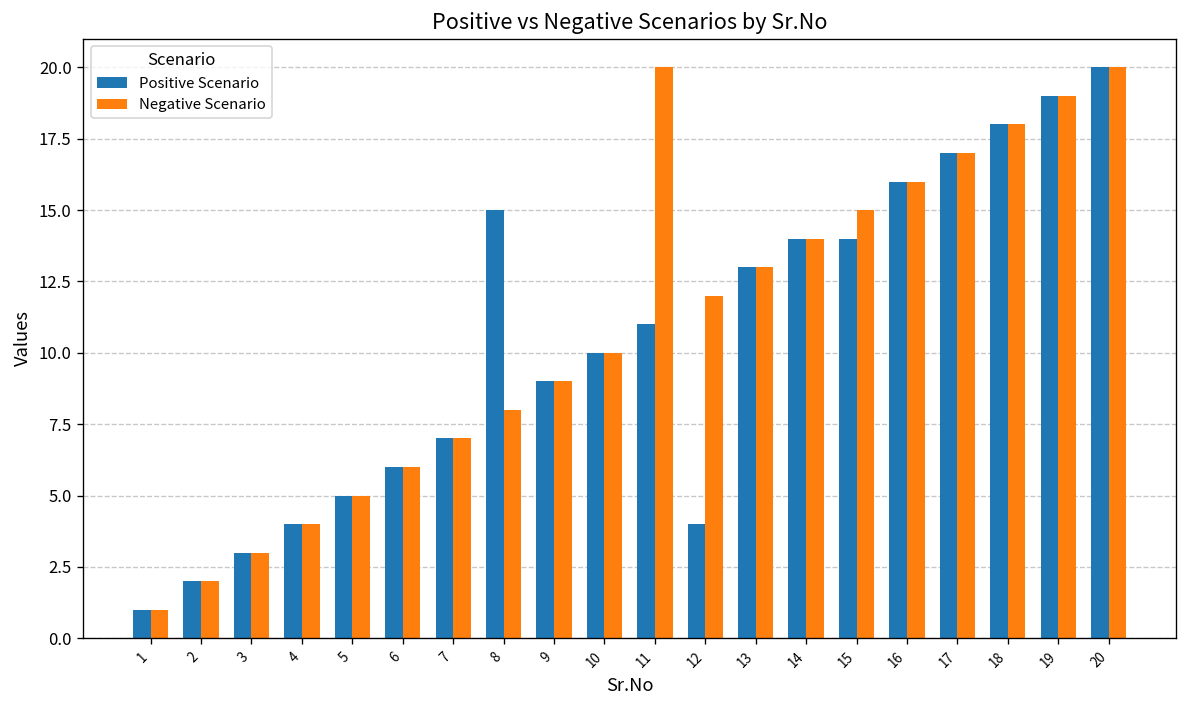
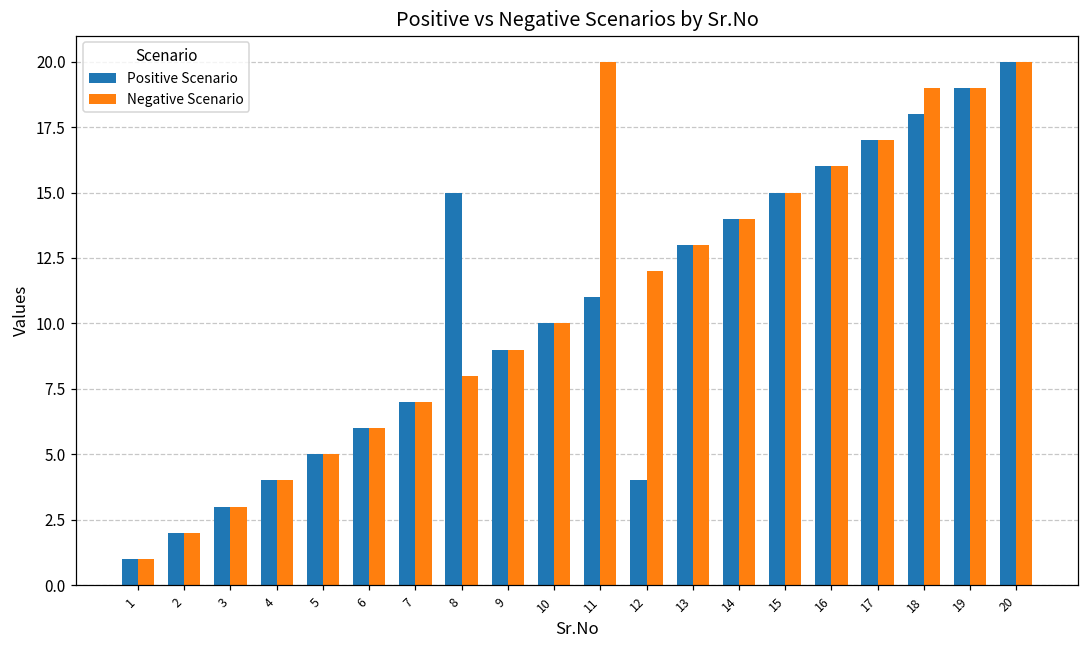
Positive Scenario, 15: 14 -> 15
Negative Scenario, 18: 18 -> 19
